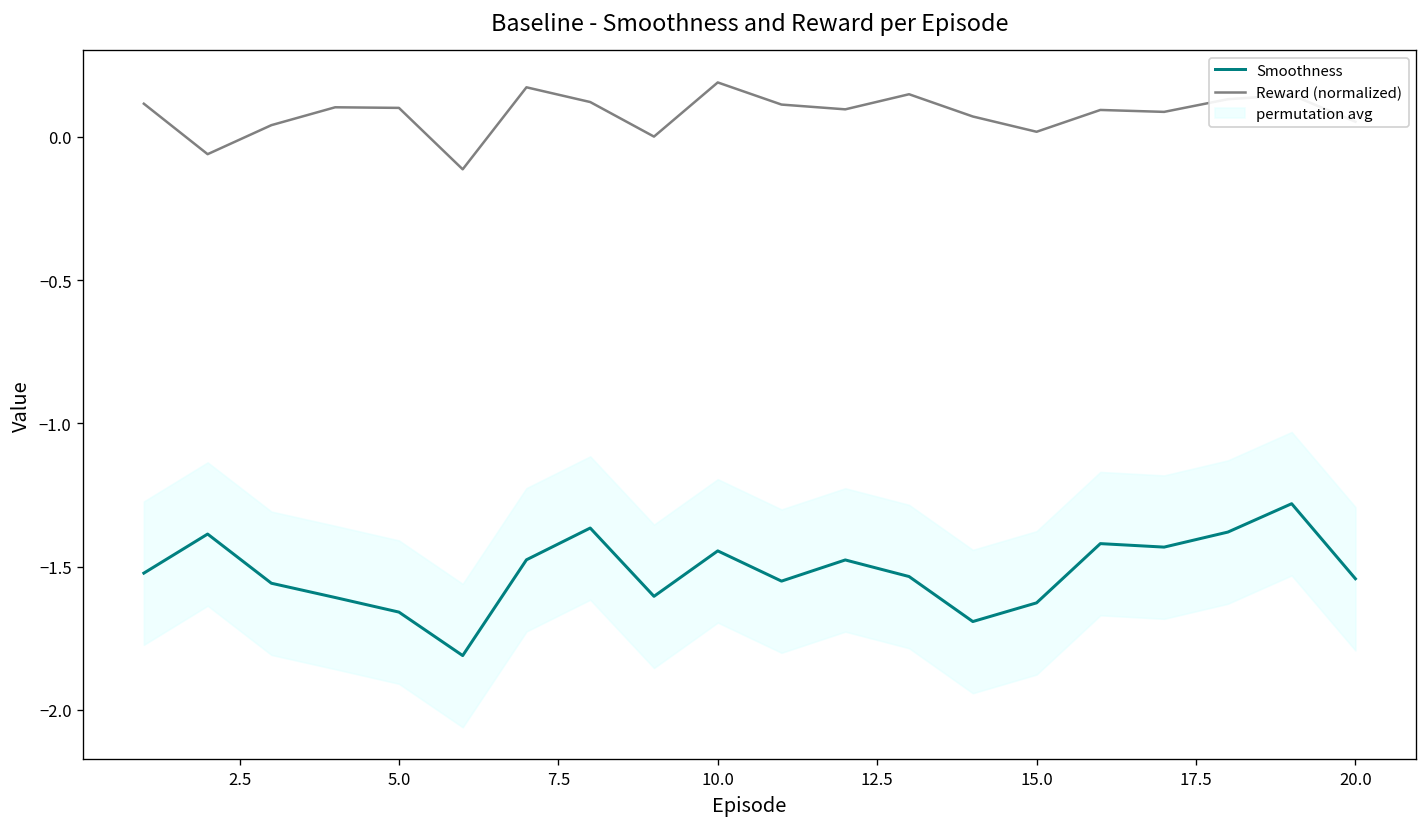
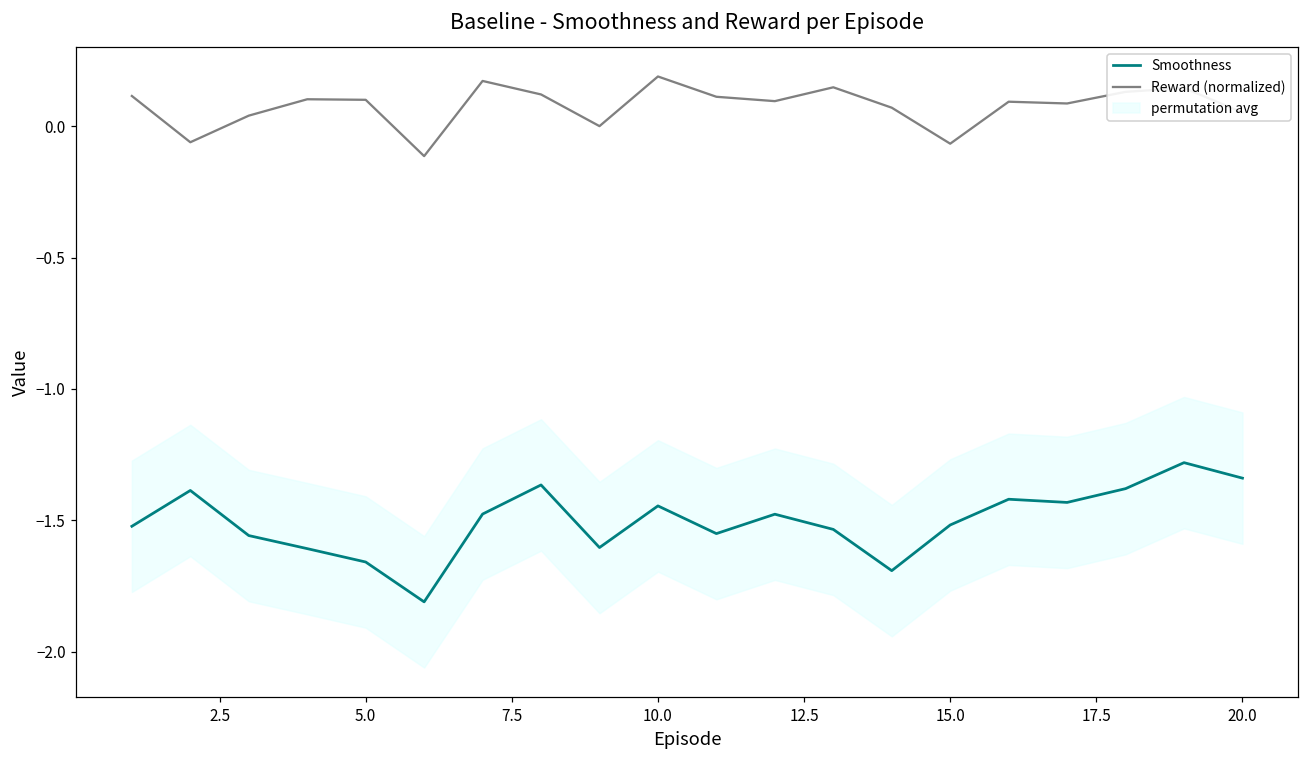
Smoothness, 15.0: -1.63 -> -1.52
Reward (normalized), 15.0: 0.02 -> -0.07
Smoothness, 20.0: -1.54 -> -1.34
